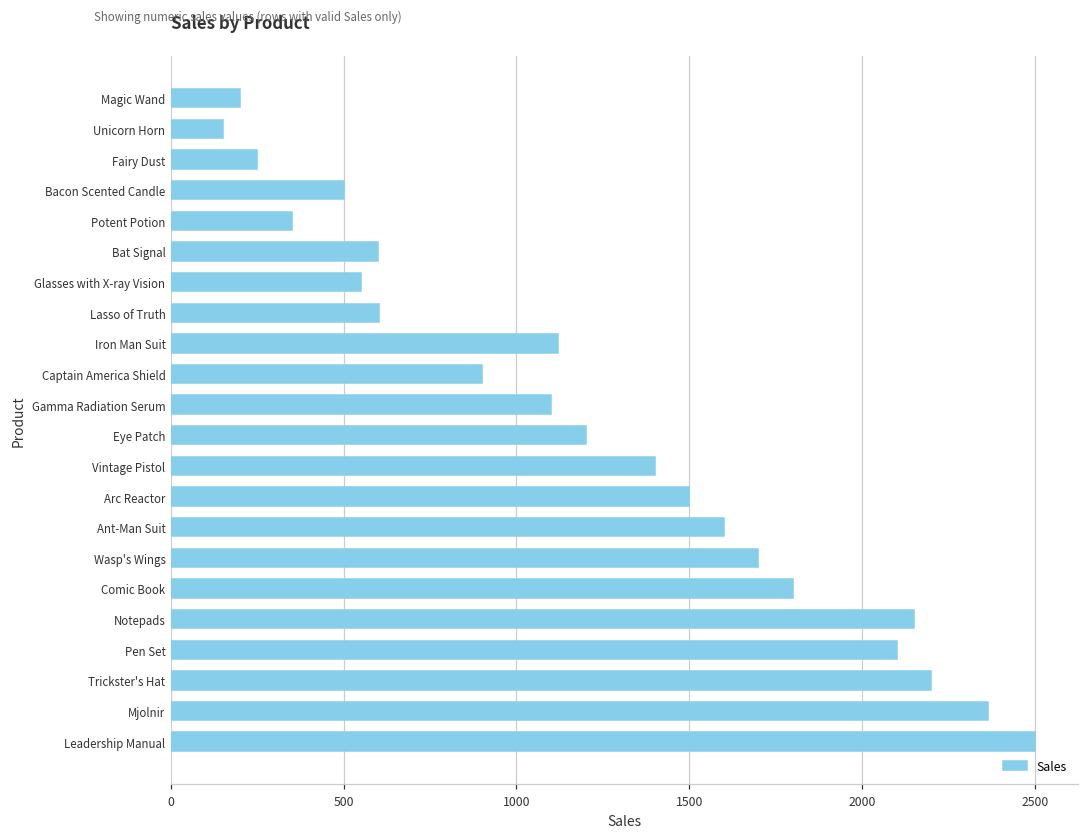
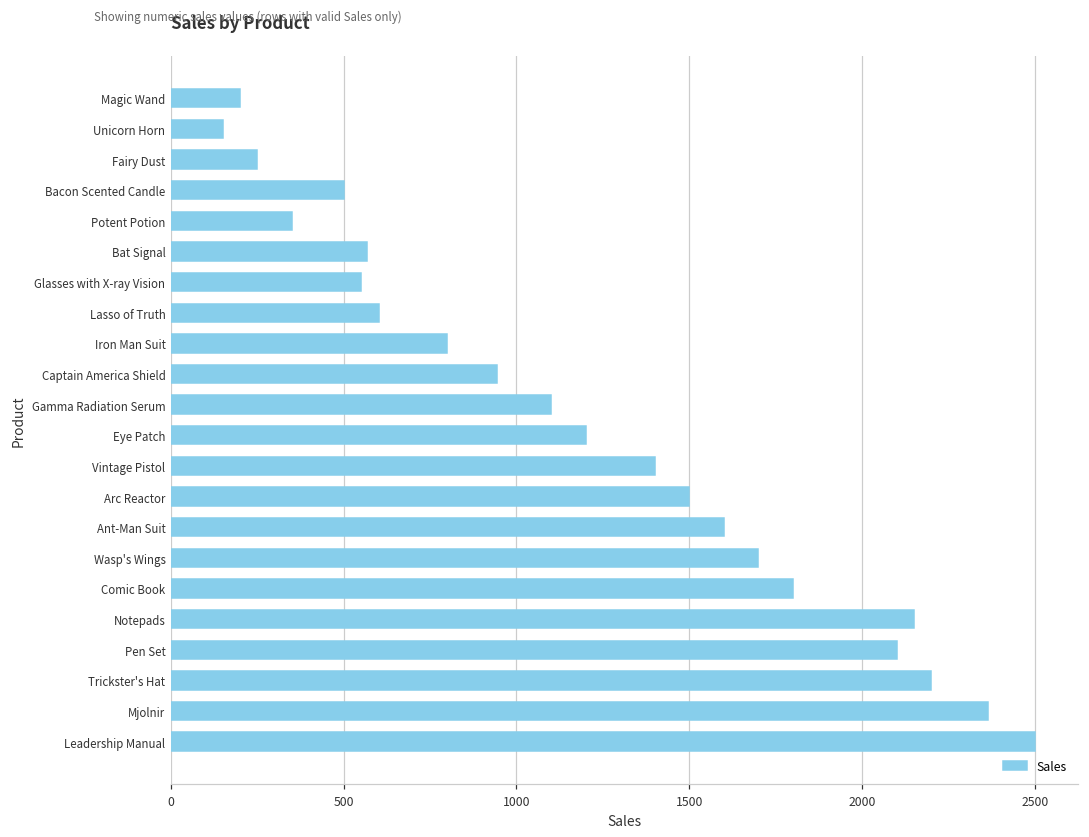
Bat Signal: 600 -> 570
Iron Man Suit: 1120 -> 800
Captain America Shield: 900 -> 940
